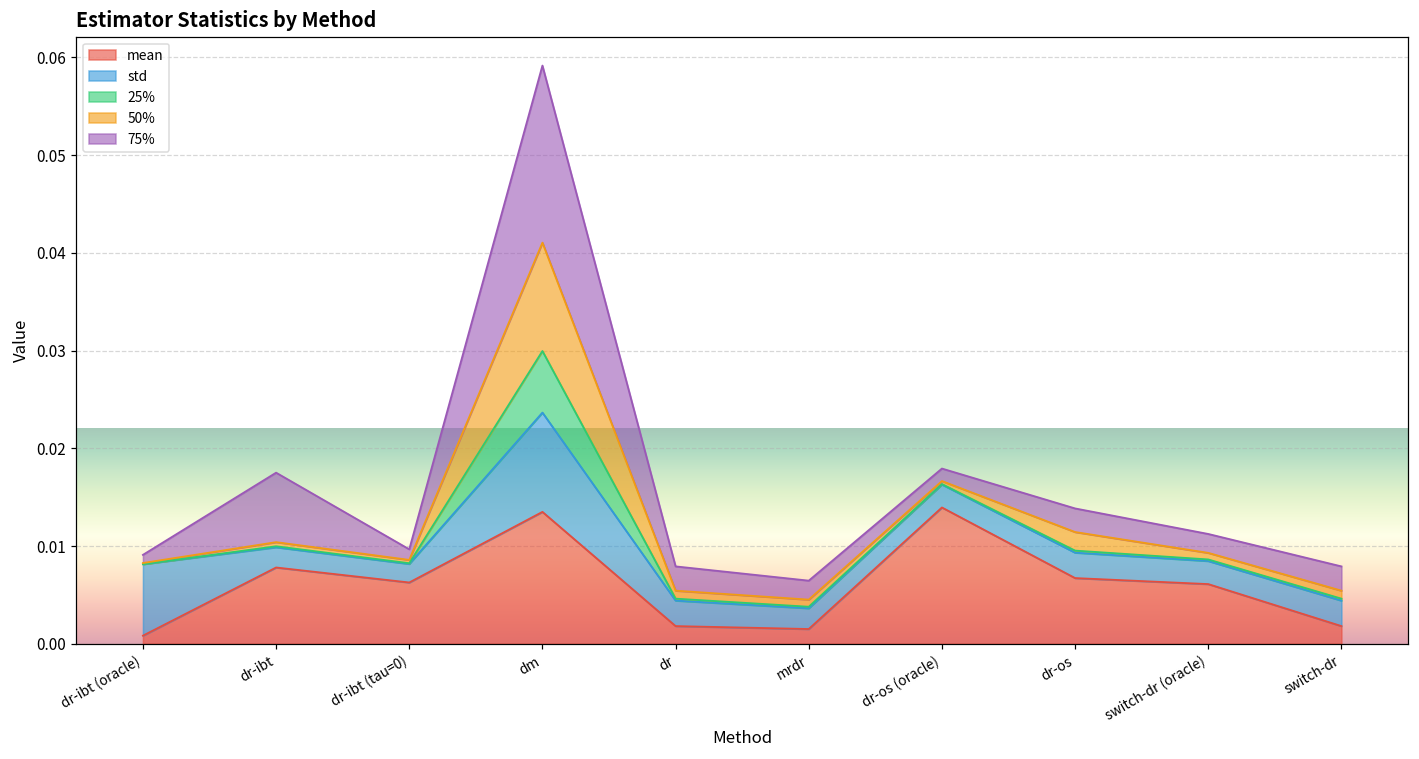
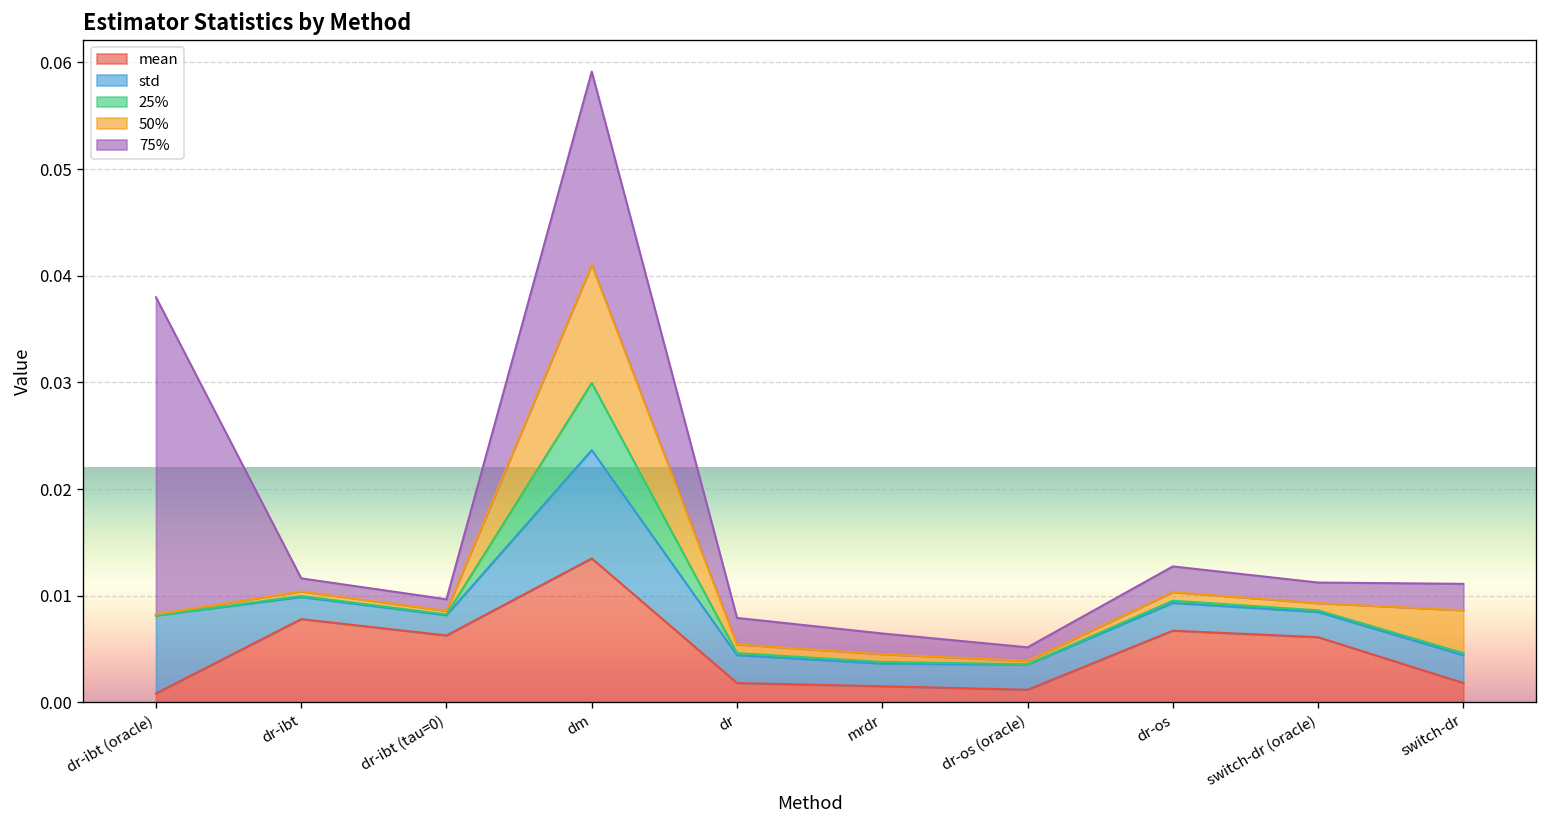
75%, dr-ibt (oracle): 0.001 -> 0.030
75%, dr-ibt: 0.007 -> 0.001
mean, dr-os (oracle): 0.014 -> 0.001
50%, dr-os: 0.002 -> 0.001
50%, switch-dr: 0.001 -> 0.004
